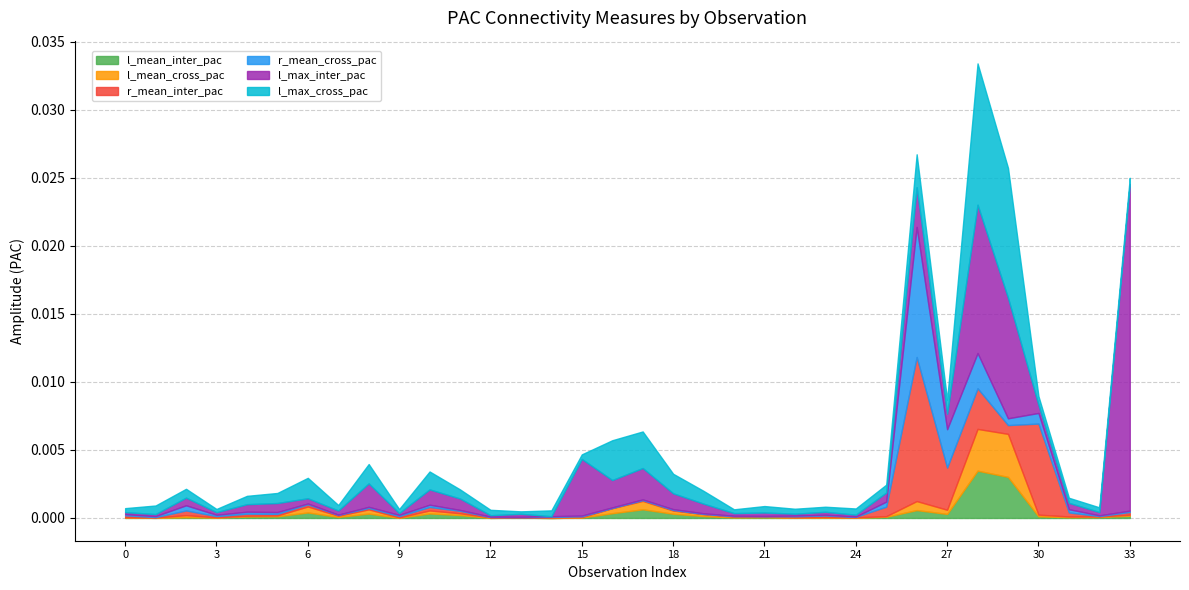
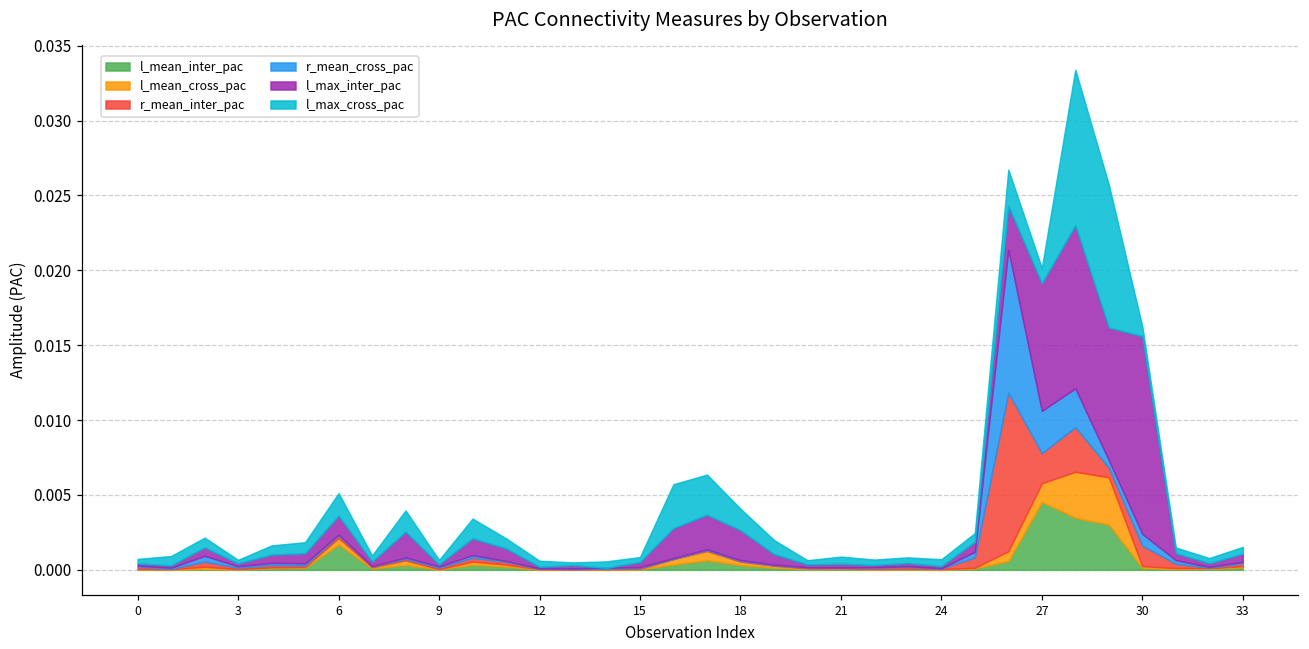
l_mean_inter_pac, 6: 0.0004 -> 0.0017
l_max_inter_pac, 6: 0.0004 -> 0.0013
l_max_inter_pac, 15: 0.0042 -> 0.0003
l_max_inter_pac, 18: 0.0012 -> 0.0020
l_mean_inter_pac, 27: 0.0003 -> 0.0045
l_mean_cross_pac, 27: 0.0003 -> 0.0013
r_mean_inter_pac, 27: 0.0031 -> 0.0020
l_max_inter_pac, 27: 0.0011 -> 0.0085
r_mean_inter_pac, 30: 0.0067 -> 0.0014
l_max_inter_pac, 30: 0.0006 -> 0.0132
l_max_inter_pac, 33: 0.0240 -> 0.0005
